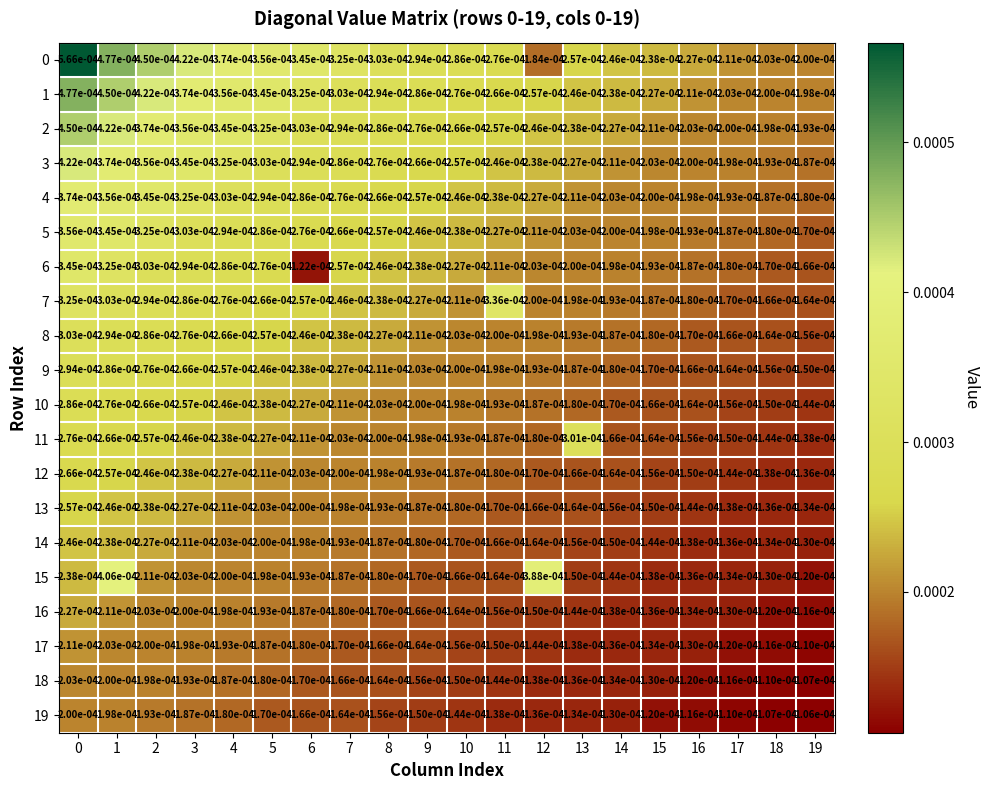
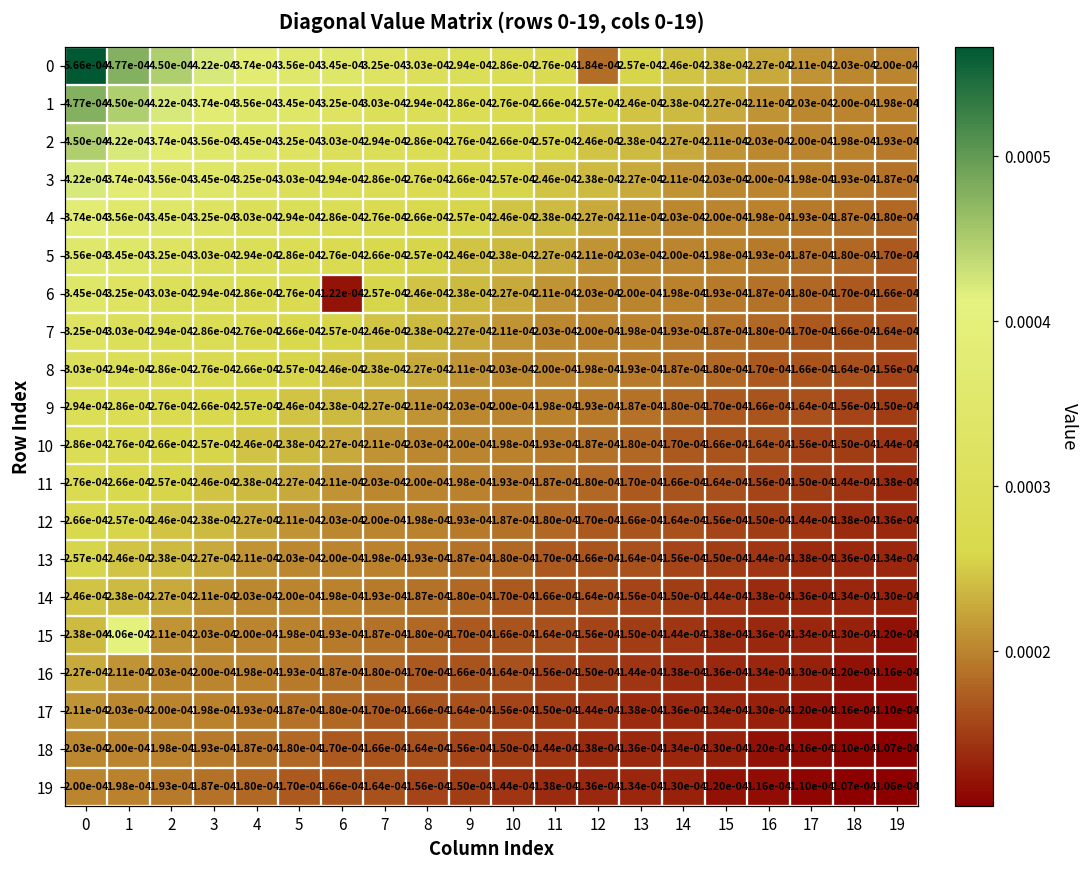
7, 11: 3.36e-04 -> 2.03e-04
11, 13: 3.01e-04 -> 1.70e-04
15, 12: 3.88e-04 -> 1.56e-04
